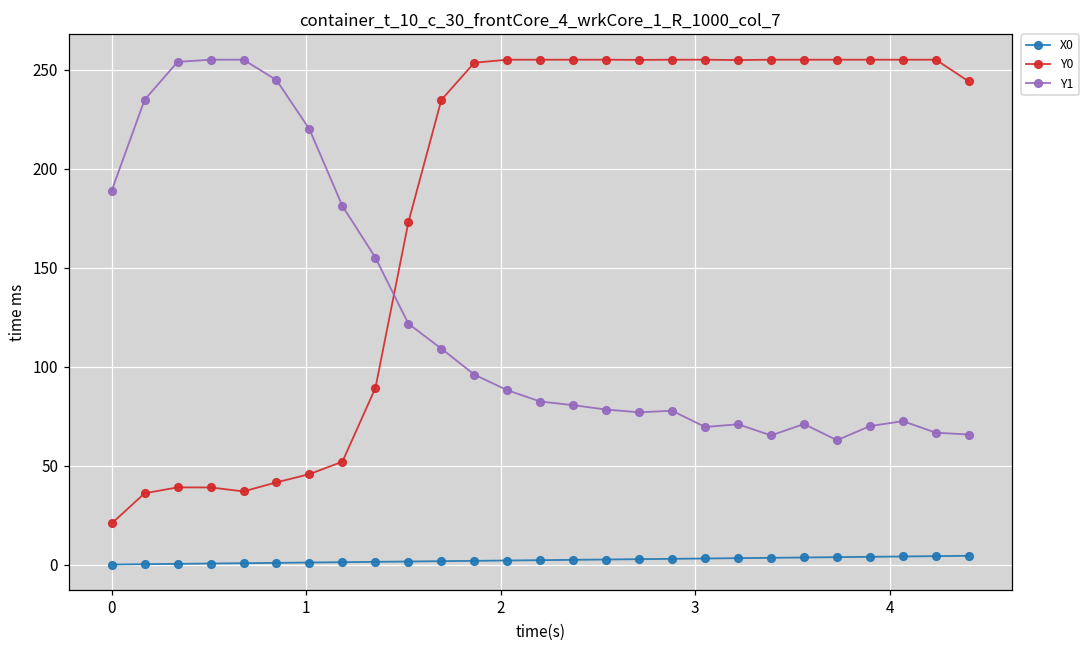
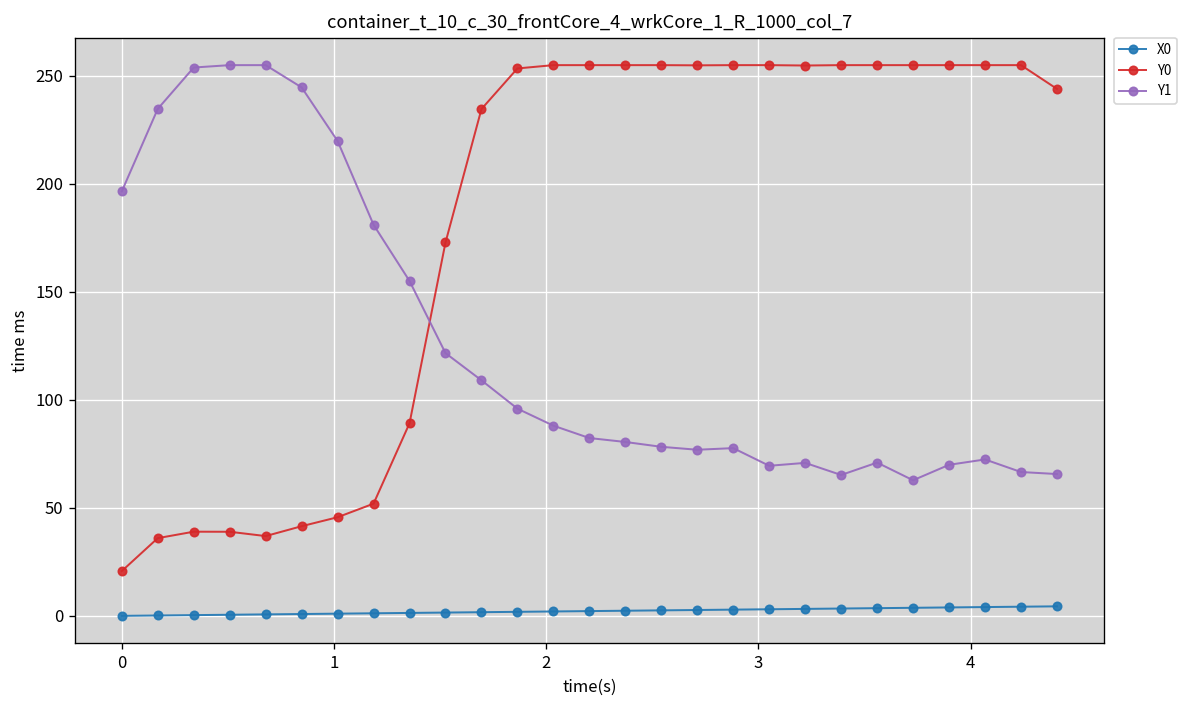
Y1, 0: 189 -> 197
